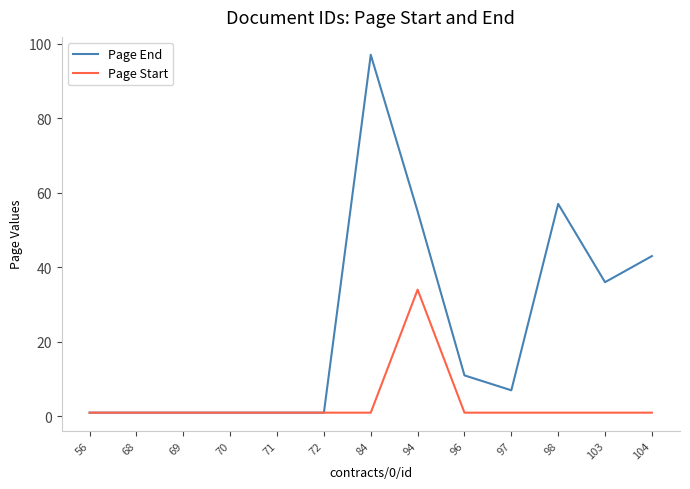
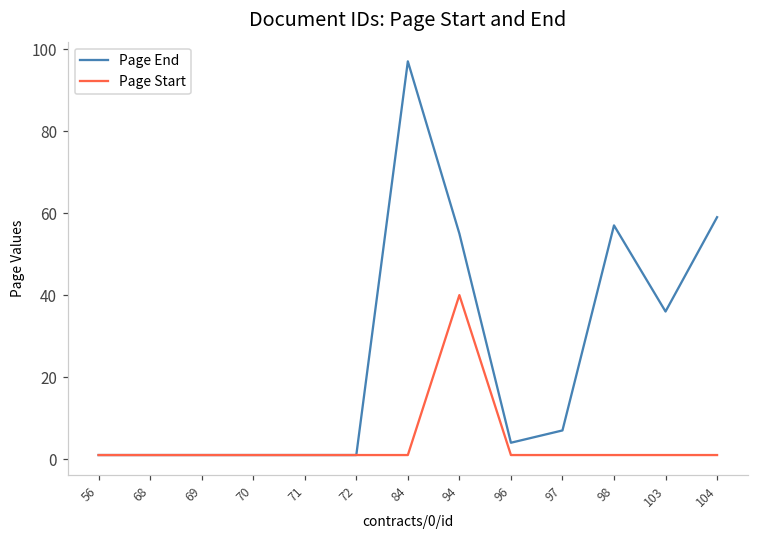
Page Start, 94: 34 -> 40
Page End, 96: 11 -> 4
Page End, 104: 43 -> 59
